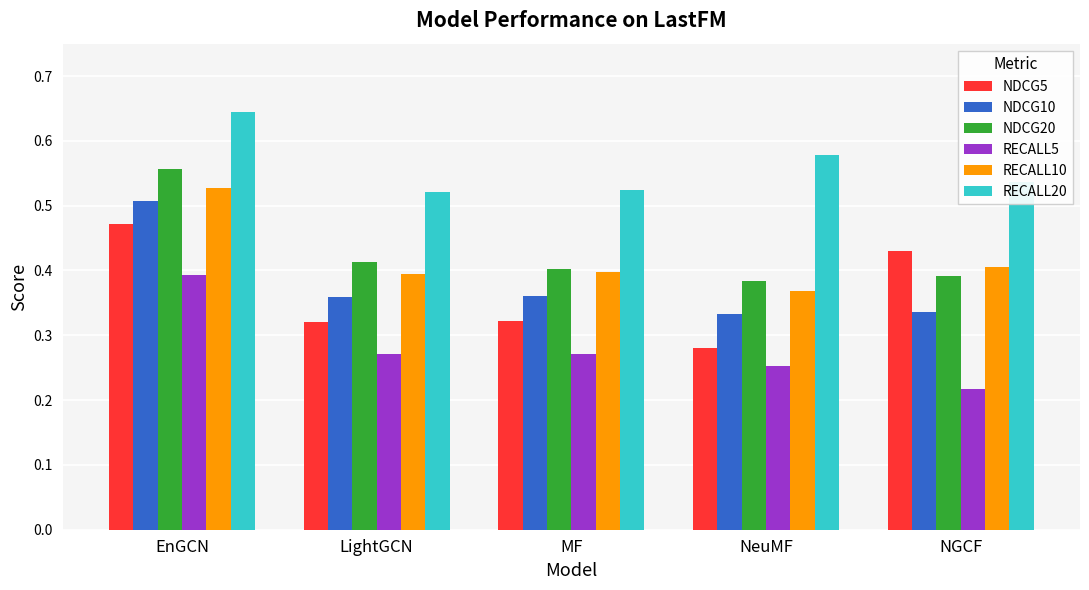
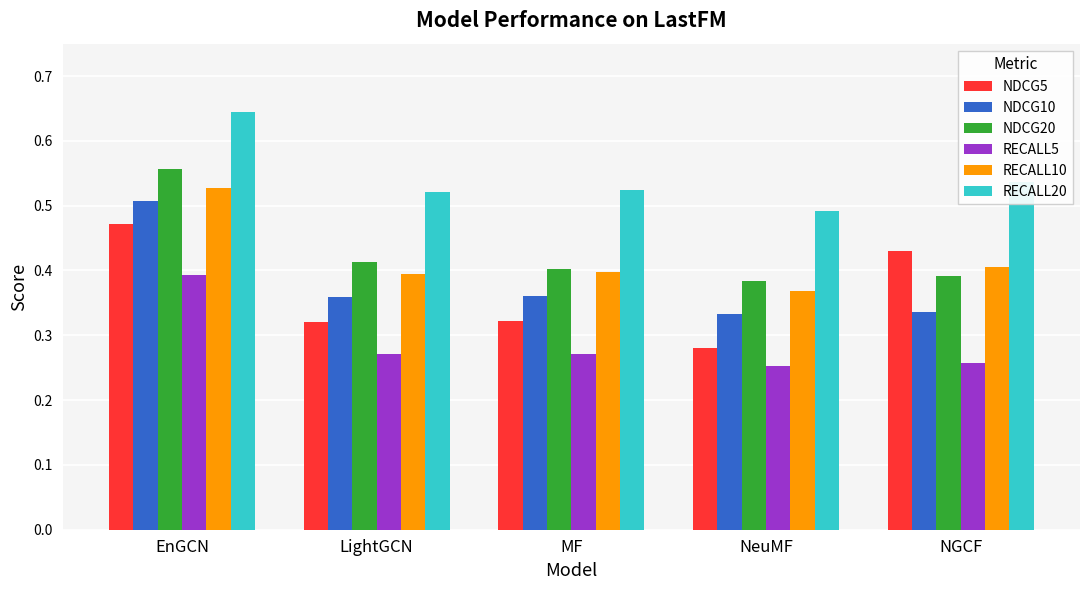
RECALL20, NeuMF: 0.58 -> 0.49
RECALL5, NGCF: 0.22 -> 0.26
